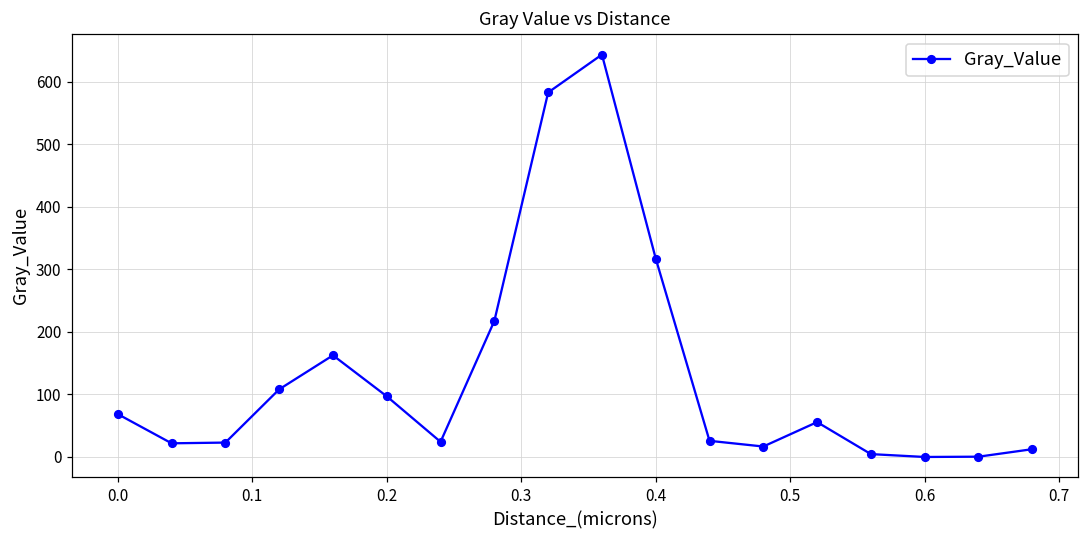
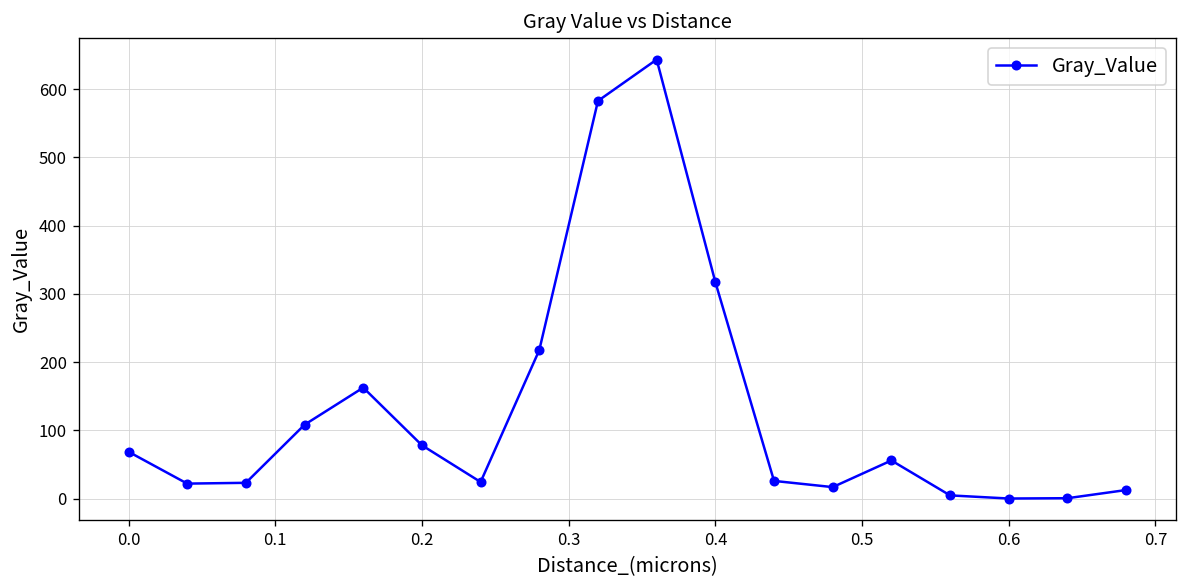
0.2: 100 -> 80
